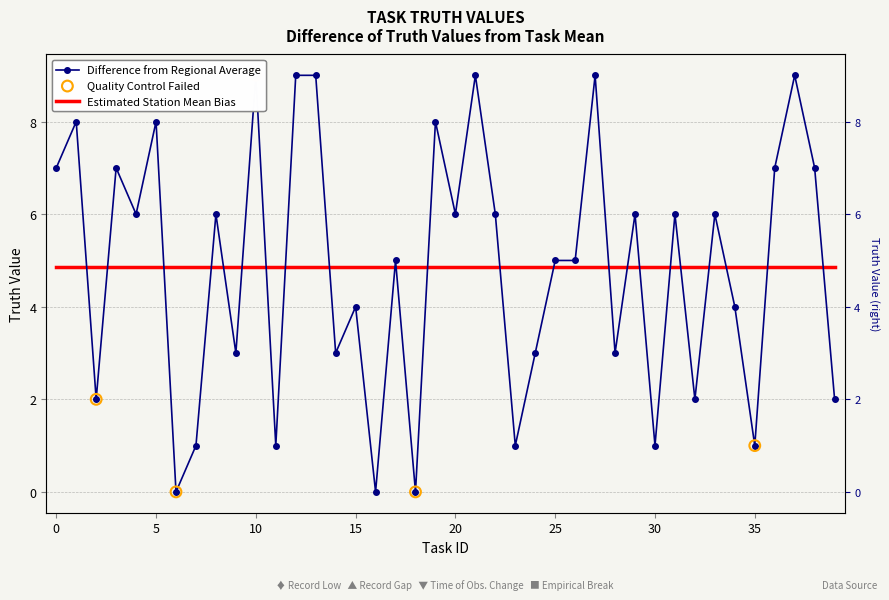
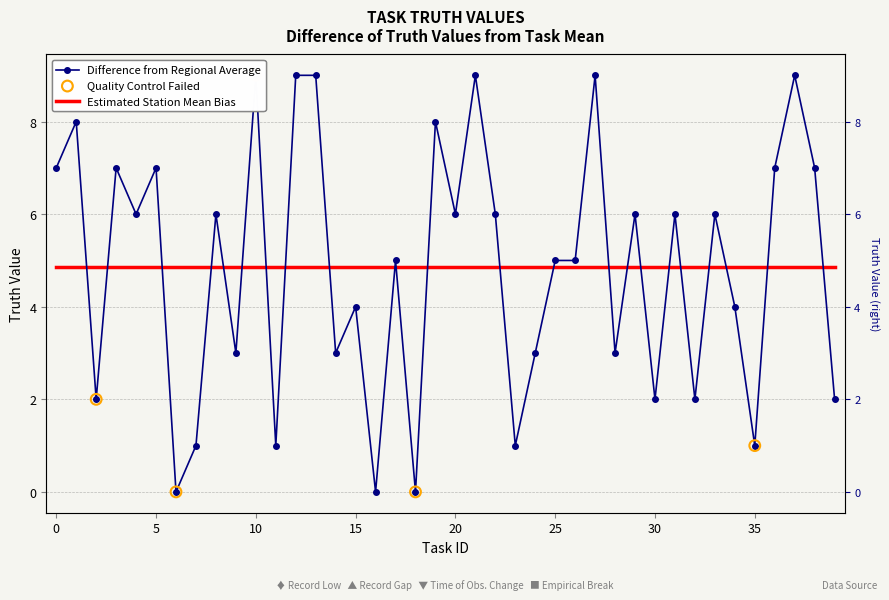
Difference from Regional Average, 5: 8 -> 7
Difference from Regional Average, 30: 1 -> 2
